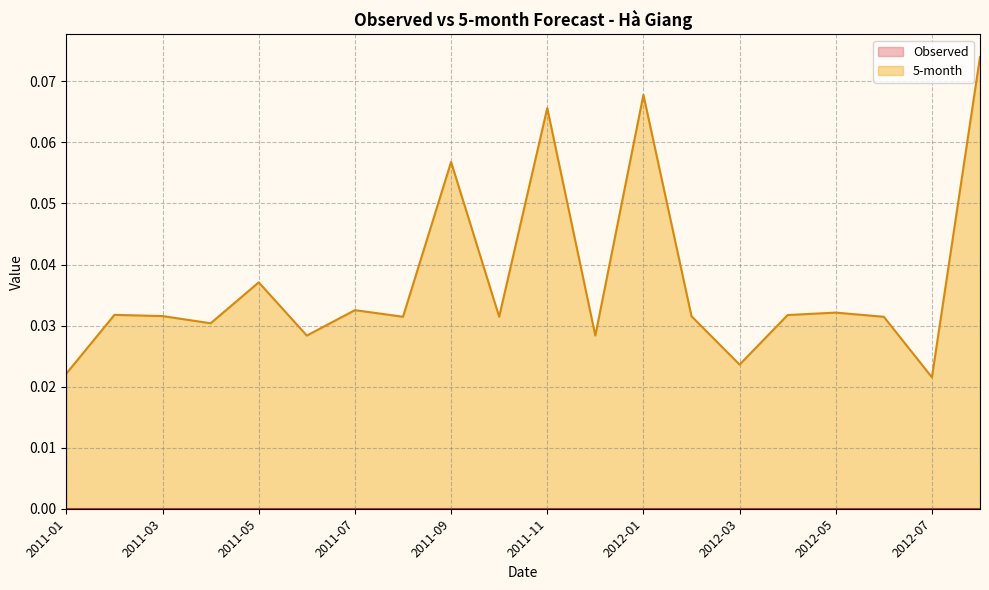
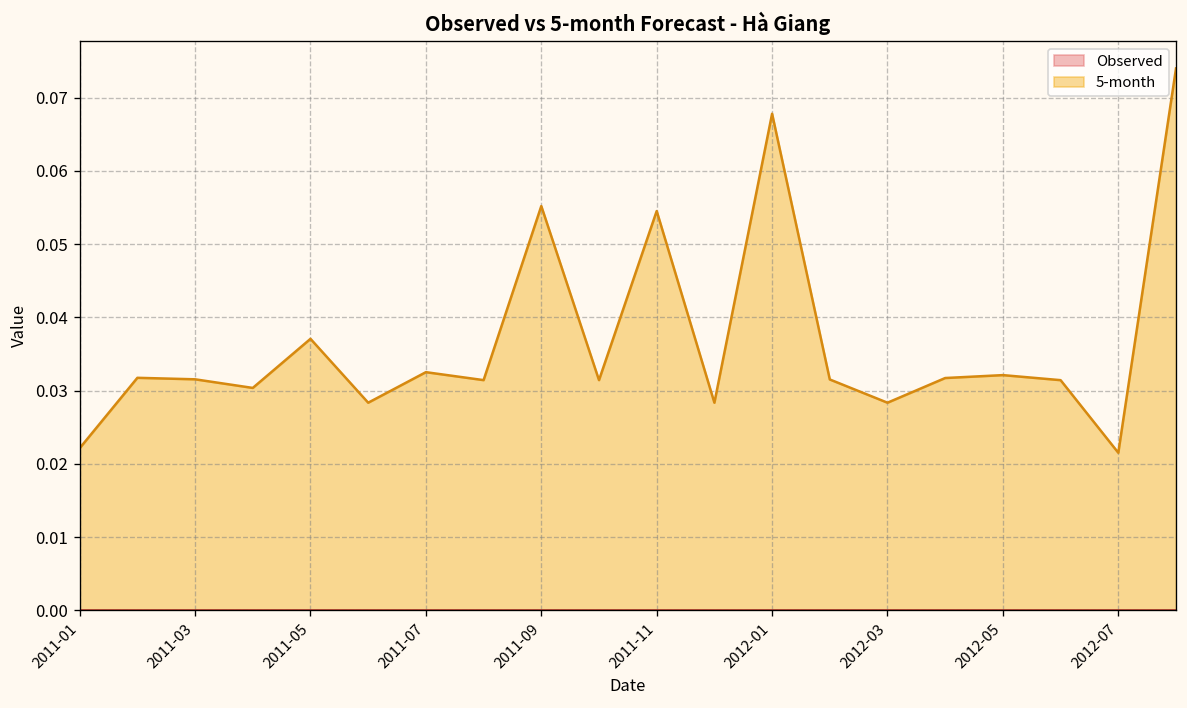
5-month, 2011-09: 0.057 -> 0.055
5-month, 2011-11: 0.066 -> 0.055
5-month, 2012-03: 0.024 -> 0.028
